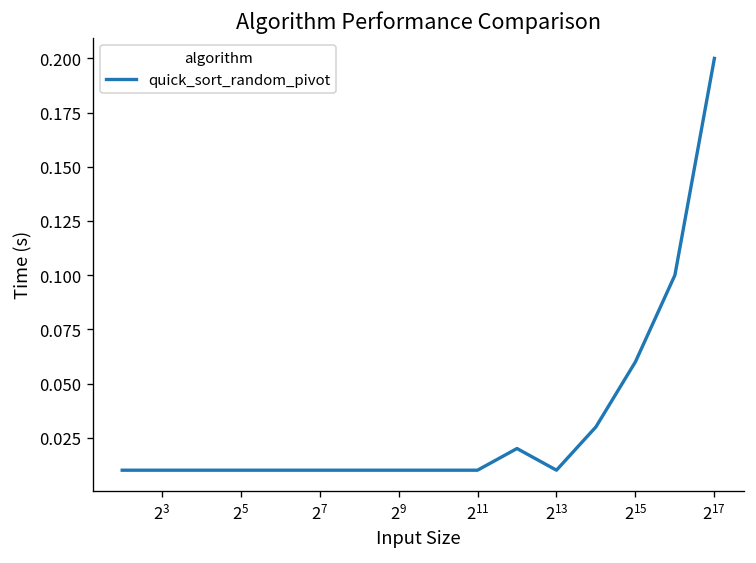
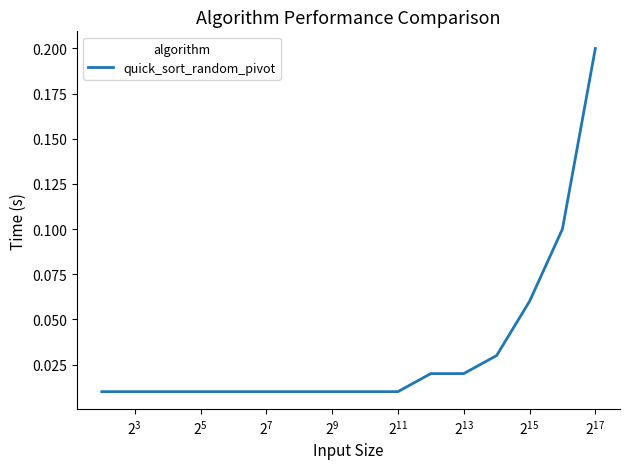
2^13: 0.01 -> 0.02
